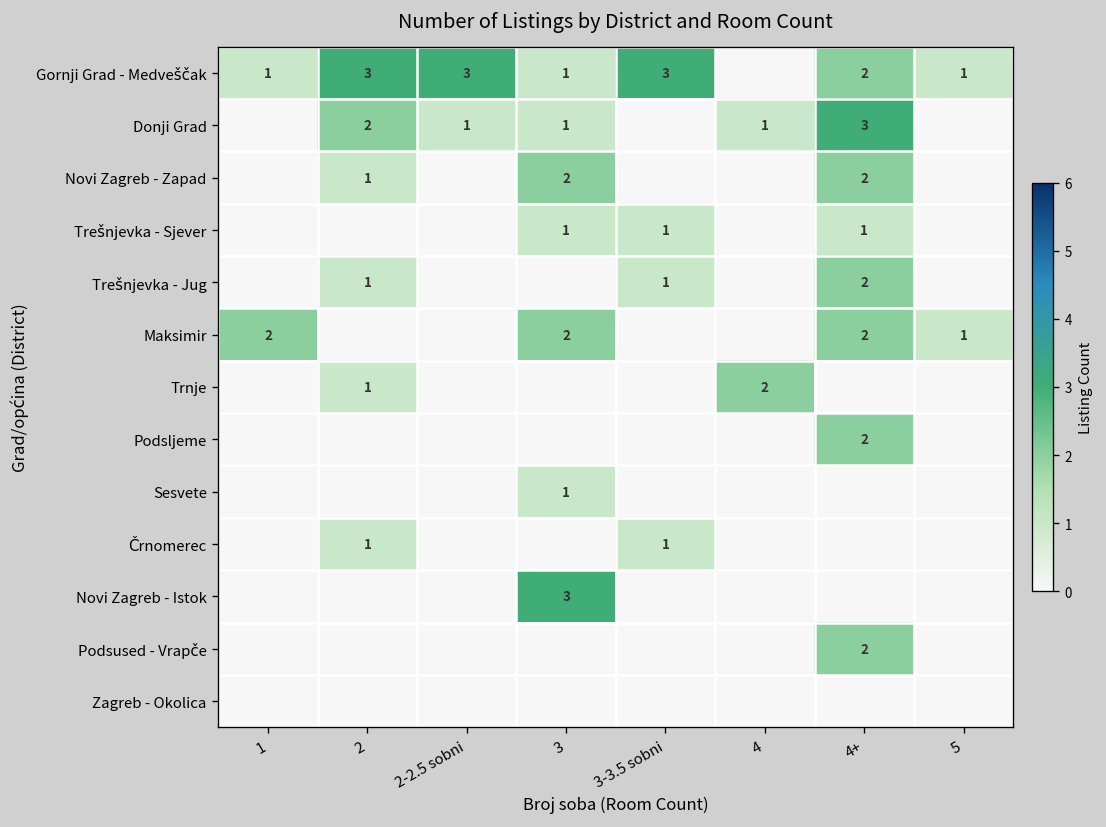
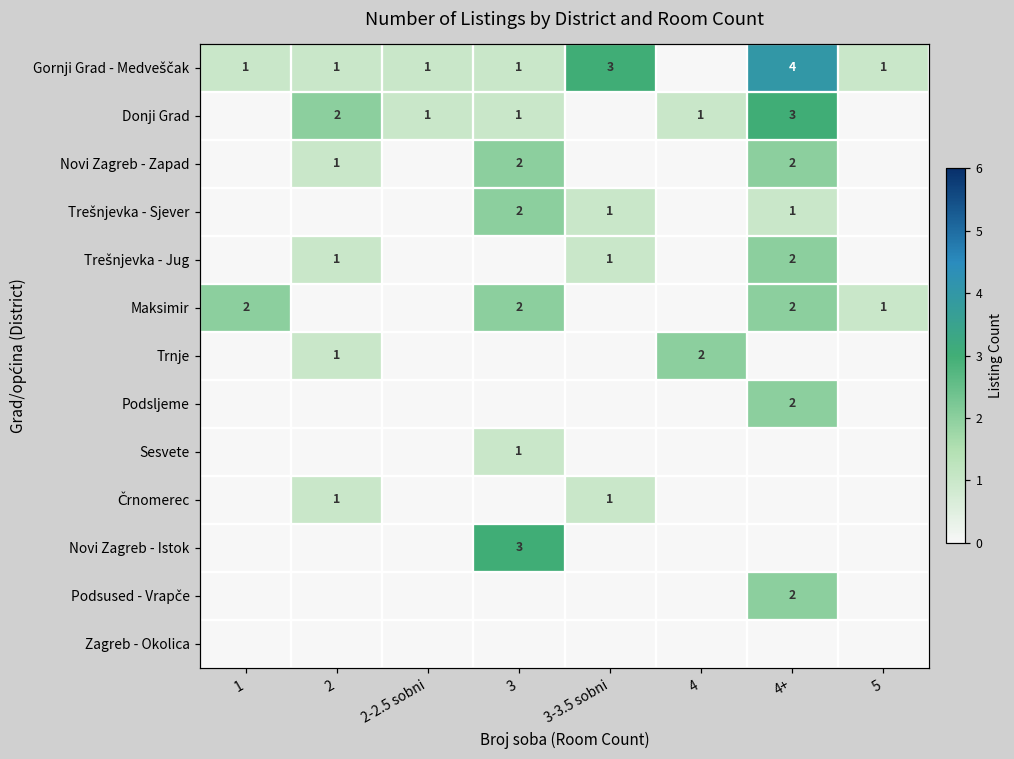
Gornji Grad - Medveščak, 2: 3 -> 1
Gornji Grad - Medveščak, 2-2.5 sobni: 3 -> 1
Gornji Grad - Medveščak, 4+: 2 -> 4
Trešnjevka - Sjever, 3: 1 -> 2
